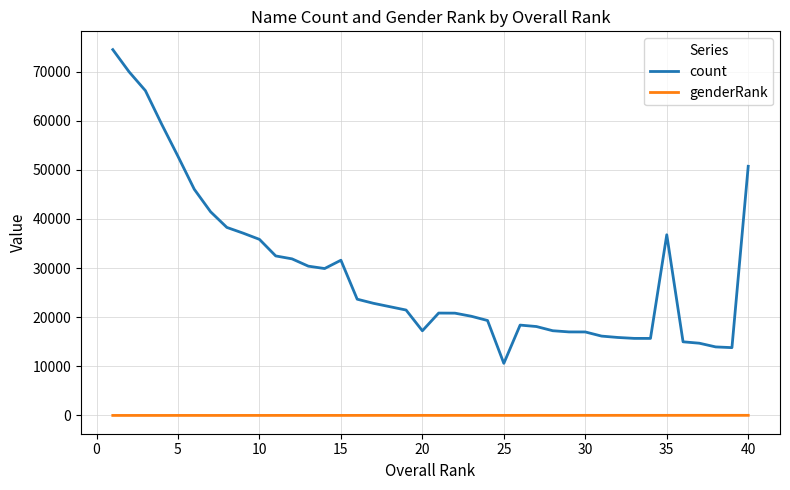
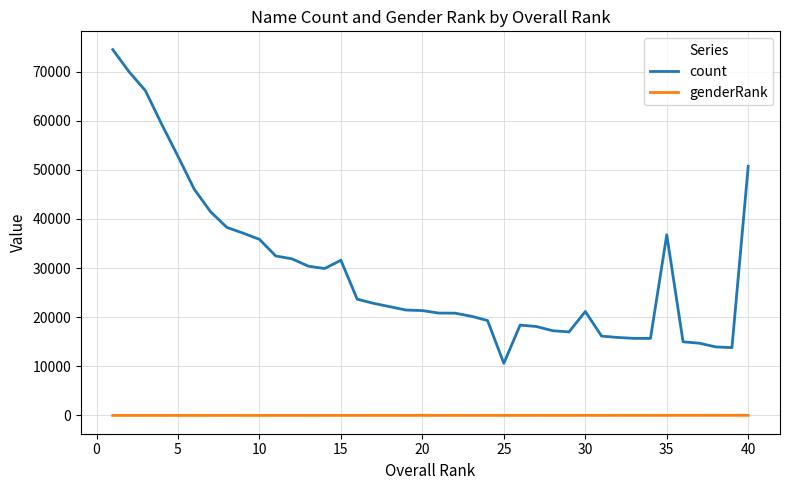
count, 20: 17000 -> 21000
count, 30: 17000 -> 21000
